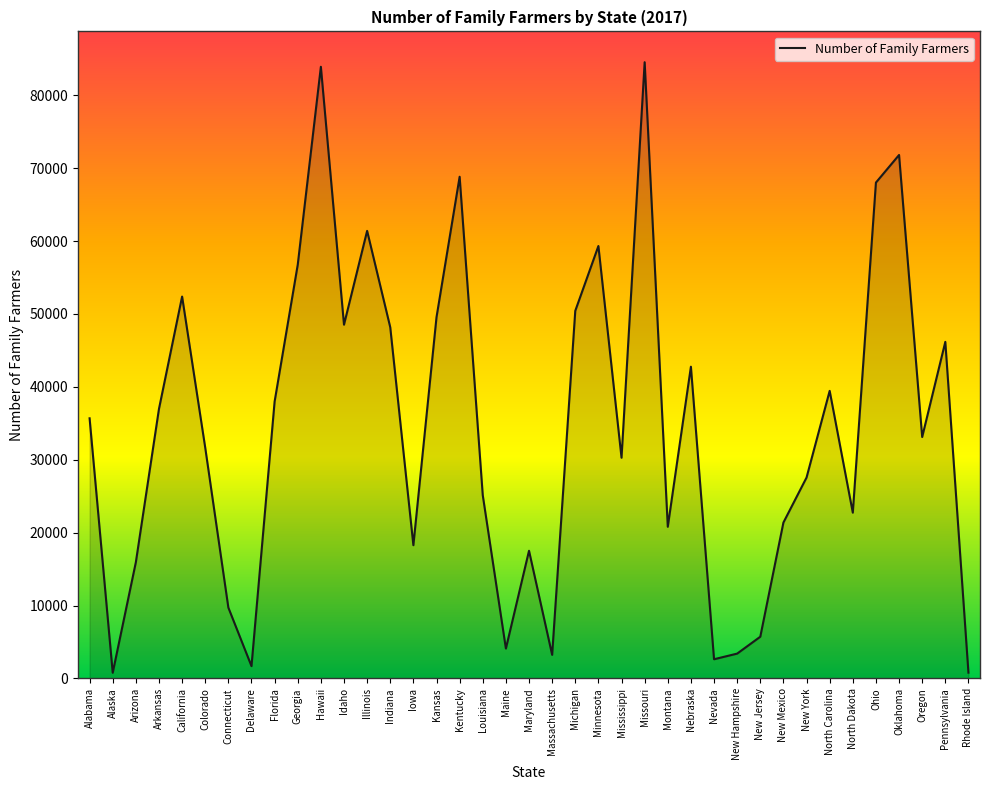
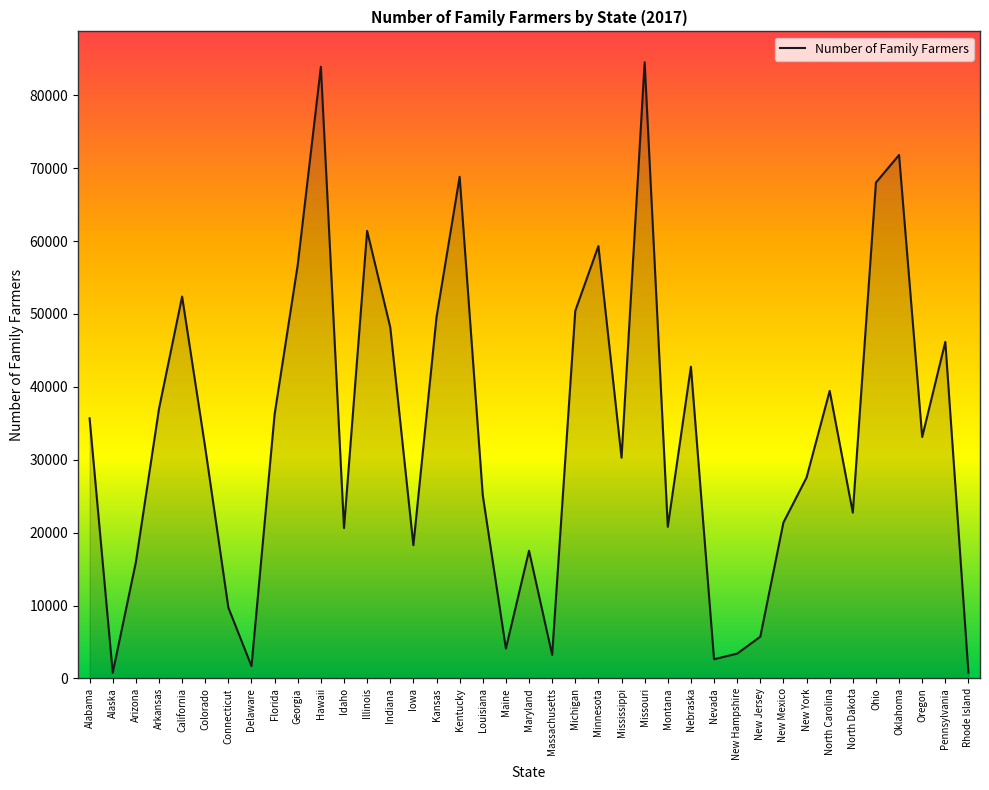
Florida: 38000 -> 36000
Idaho: 49000 -> 21000
